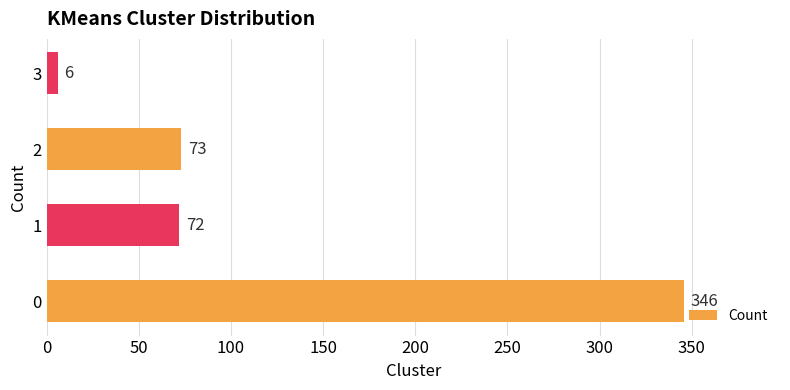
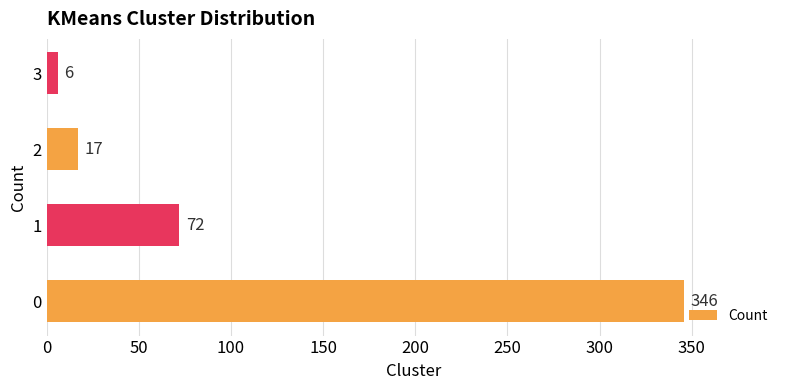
2: 73 -> 17
